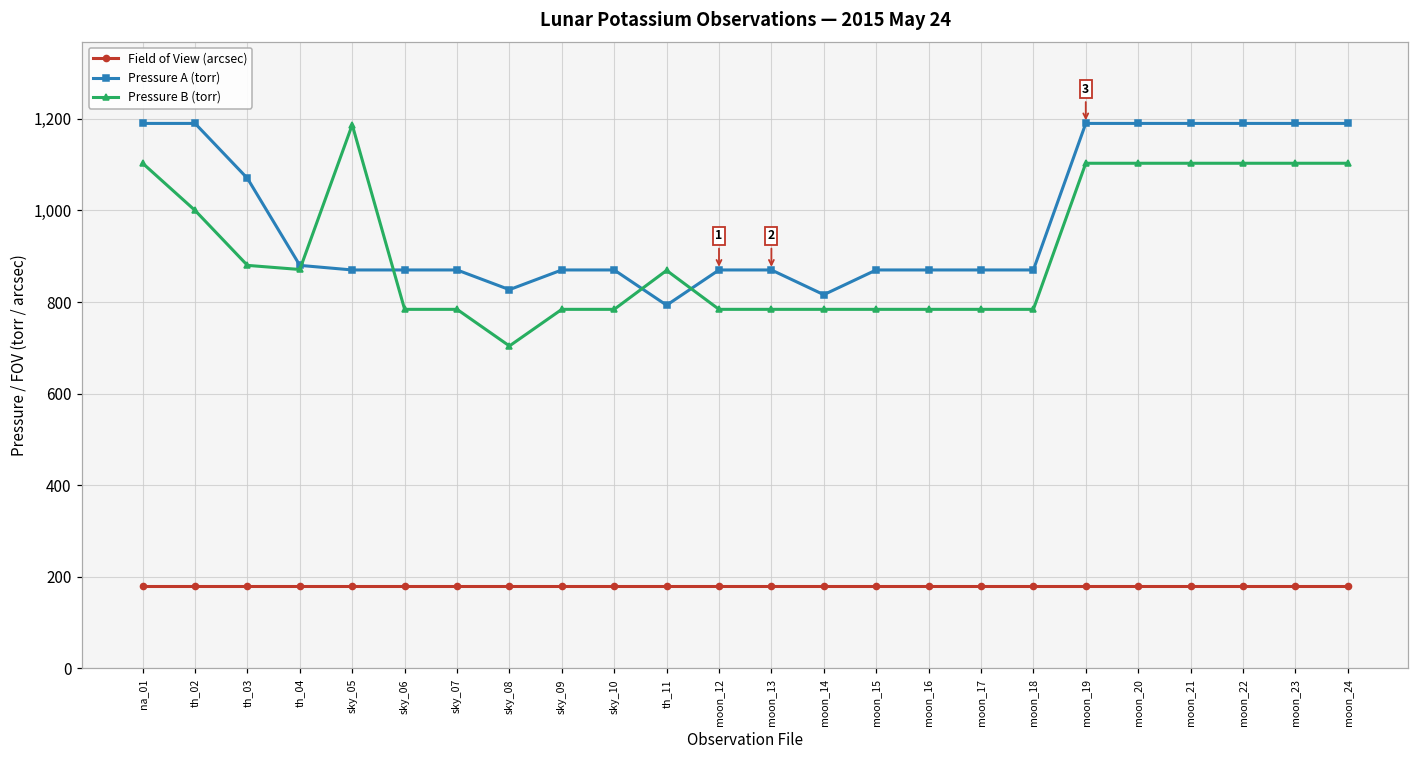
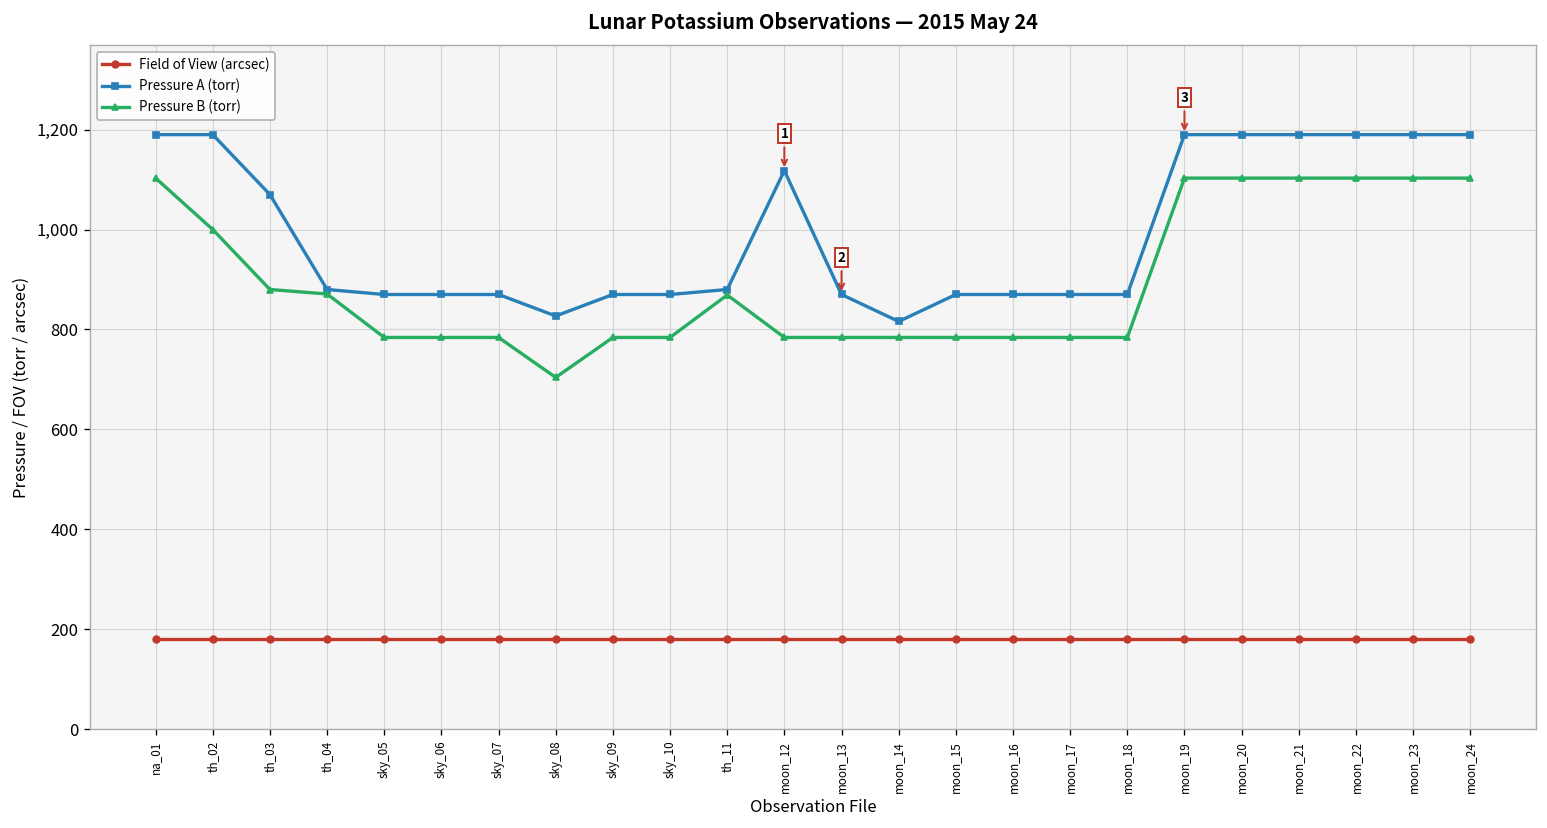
Pressure B (torr), sky_05: 1,190 -> 780
Pressure A (torr), th_11: 790 -> 880
Pressure A (torr), moon_12: 870 -> 1,120
